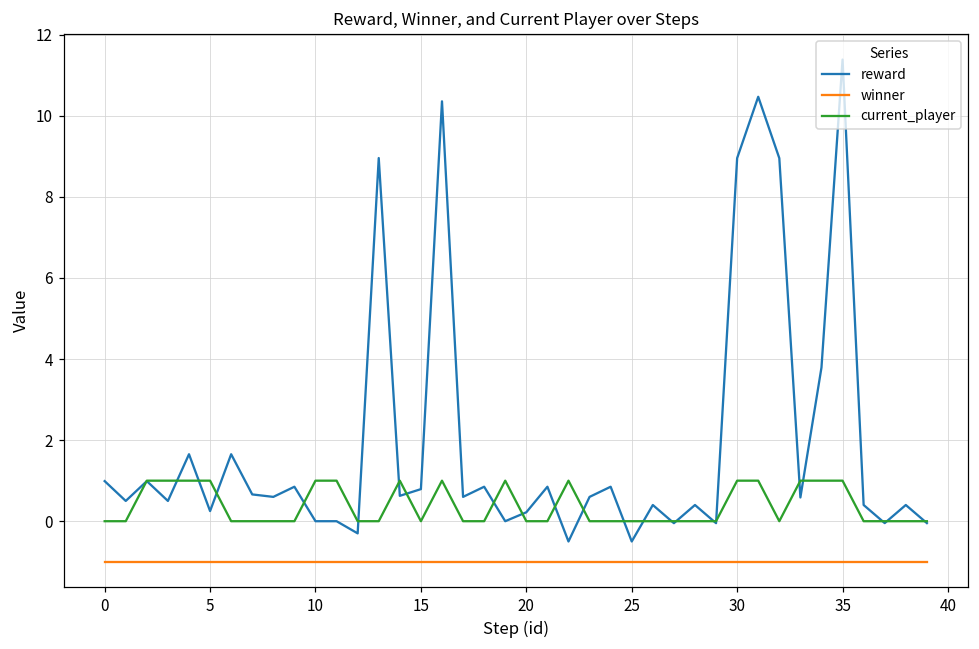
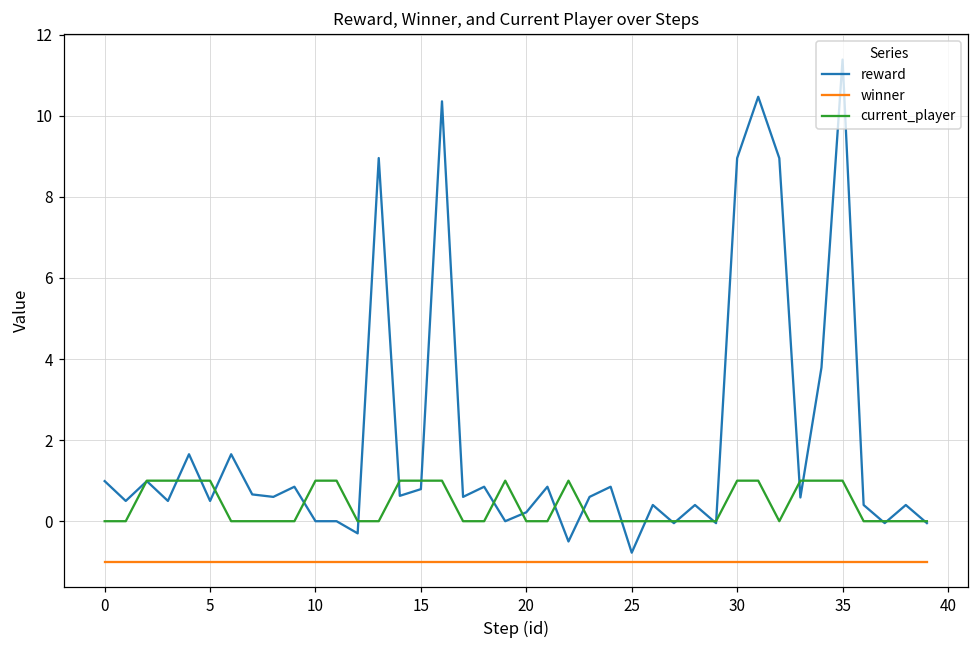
reward, 5: 0.2 -> 0.5
current_player, 15: 0 -> 1
reward, 25: -0.5 -> -0.8
